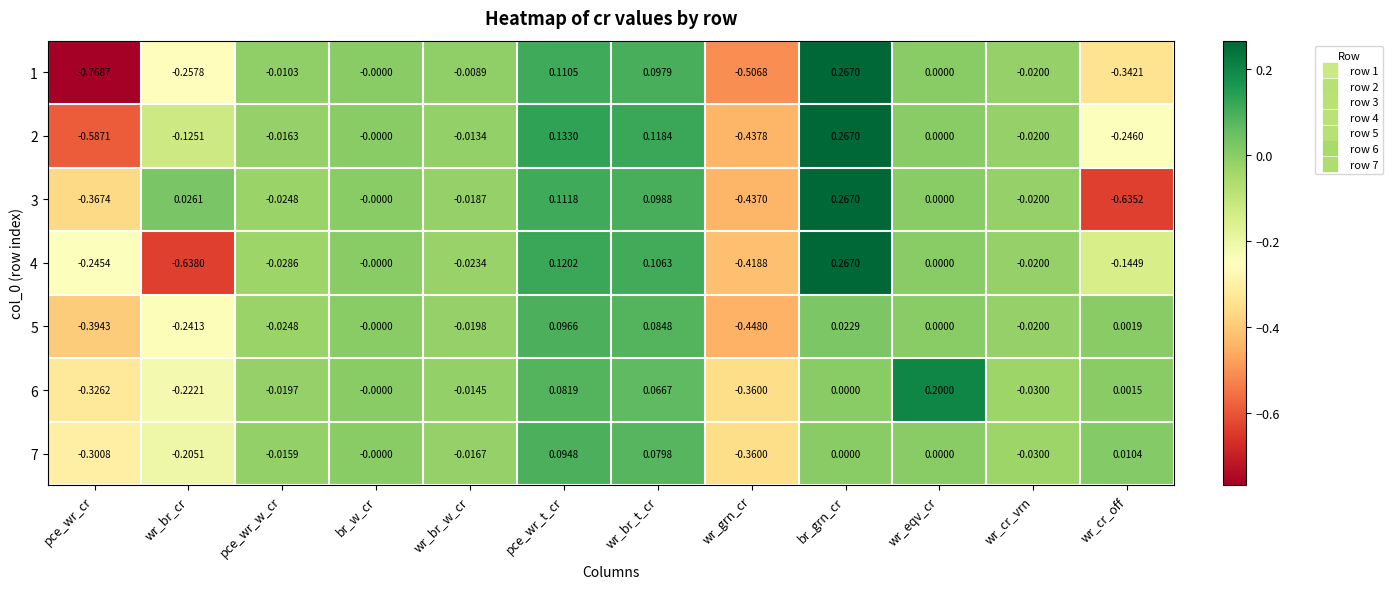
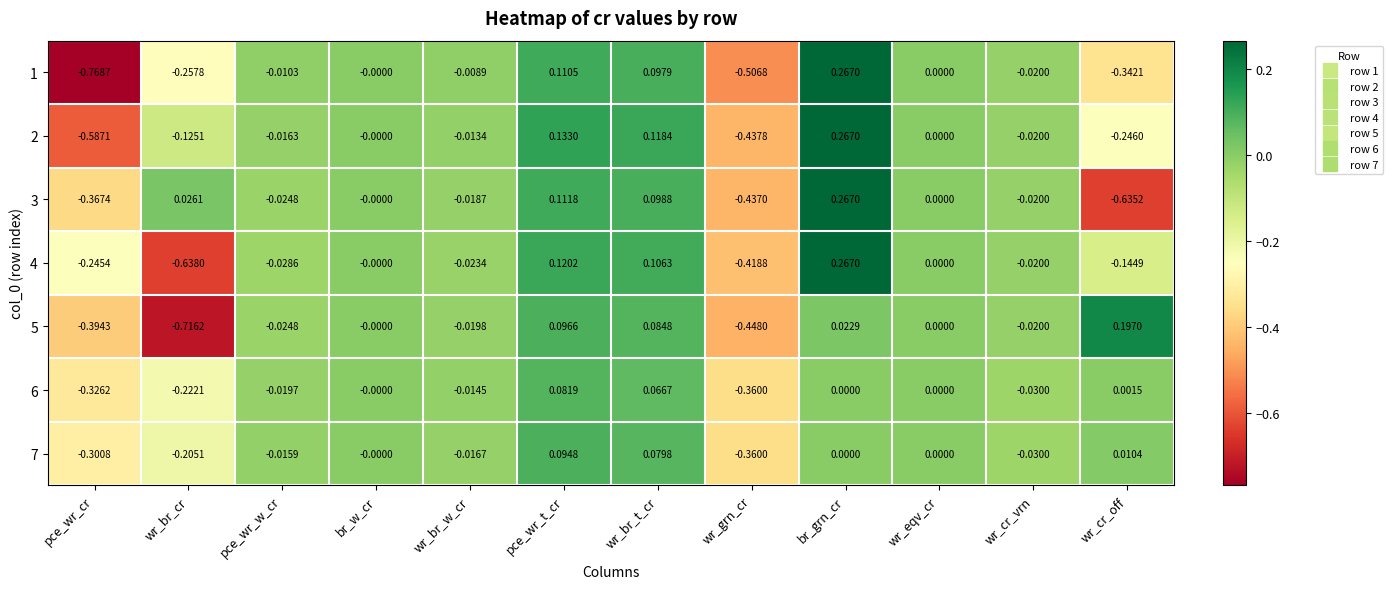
5, wr_br_cr: -0.2413 -> -0.7162
5, wr_cr_off: 0.0019 -> 0.1970
6, wr_eqv_cr: 0.2000 -> 0.0000
